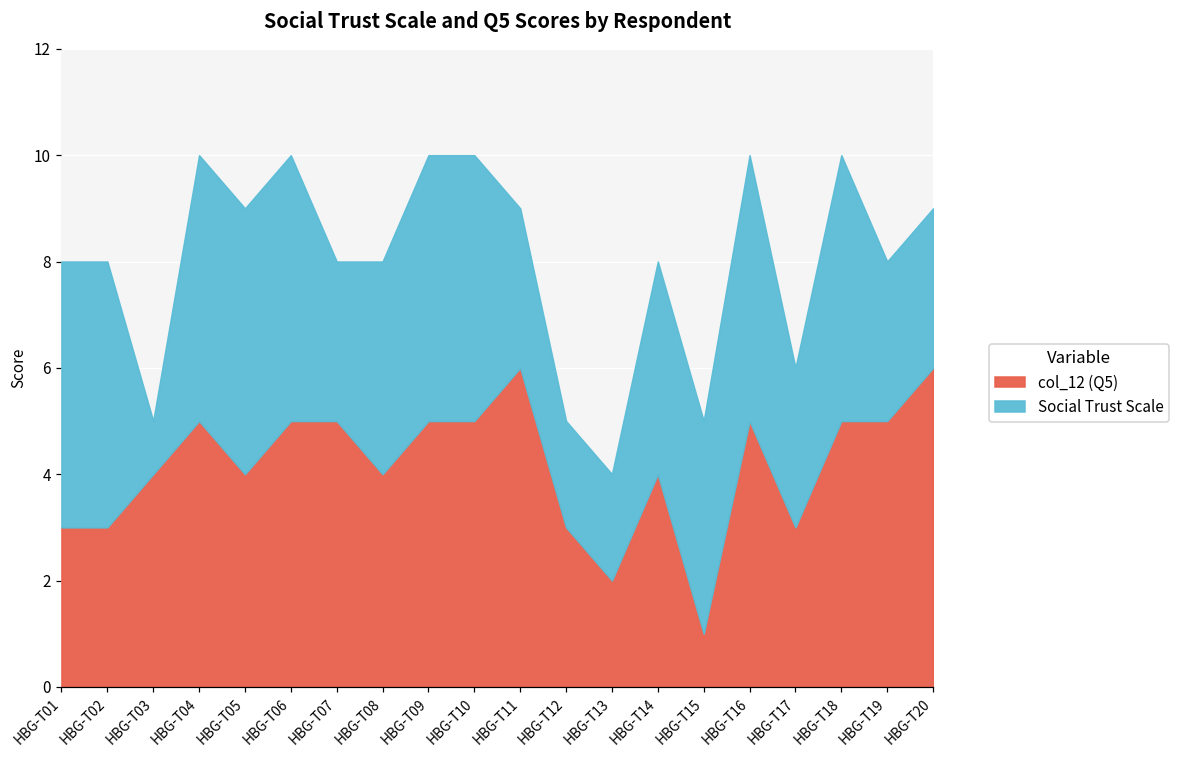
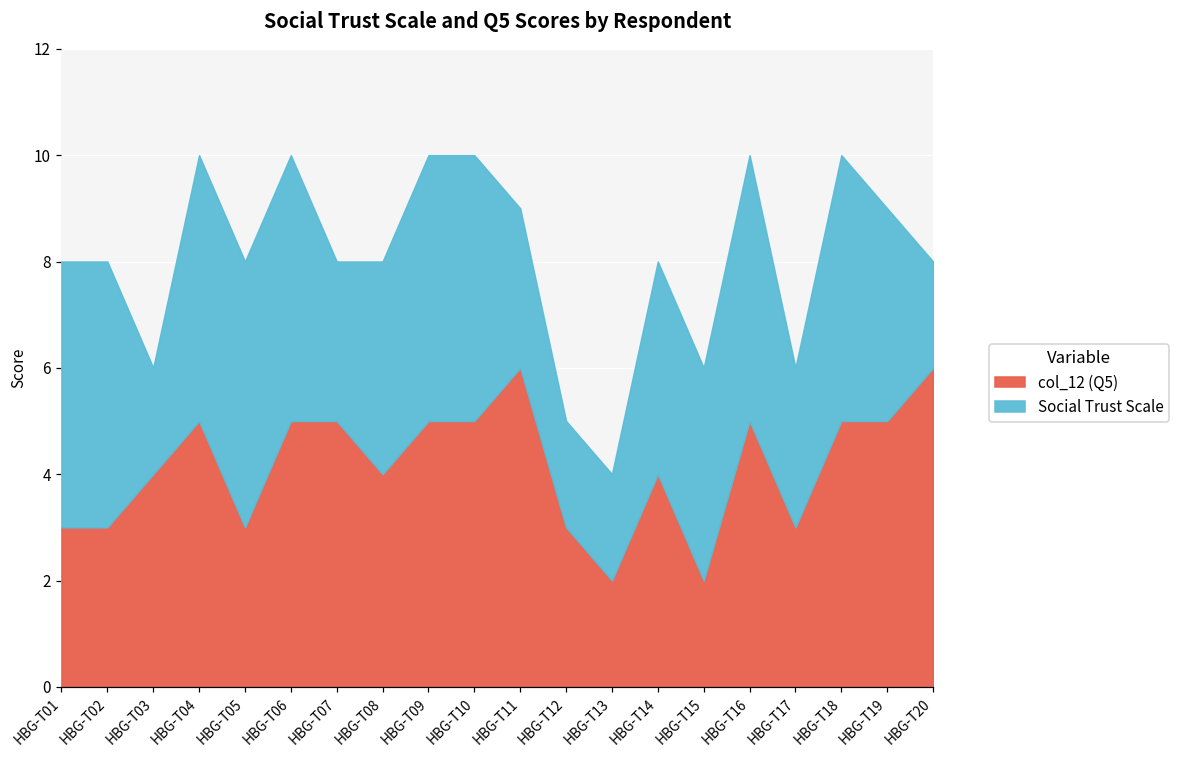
Social Trust Scale, HBG-T03: 1 -> 2
col_12 (Q5), HBG-T05: 4 -> 3
col_12 (Q5), HBG-T15: 1 -> 2
Social Trust Scale, HBG-T19: 3 -> 4
Social Trust Scale, HBG-T20: 3 -> 2
